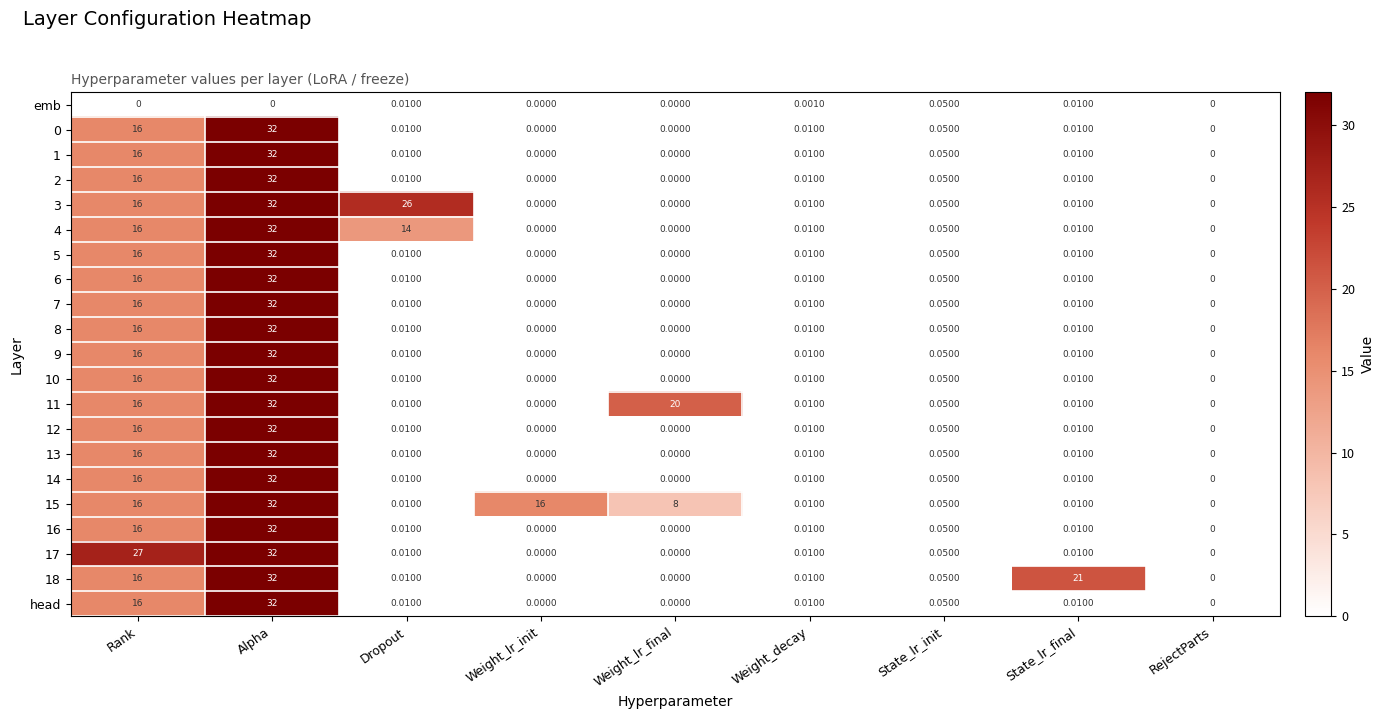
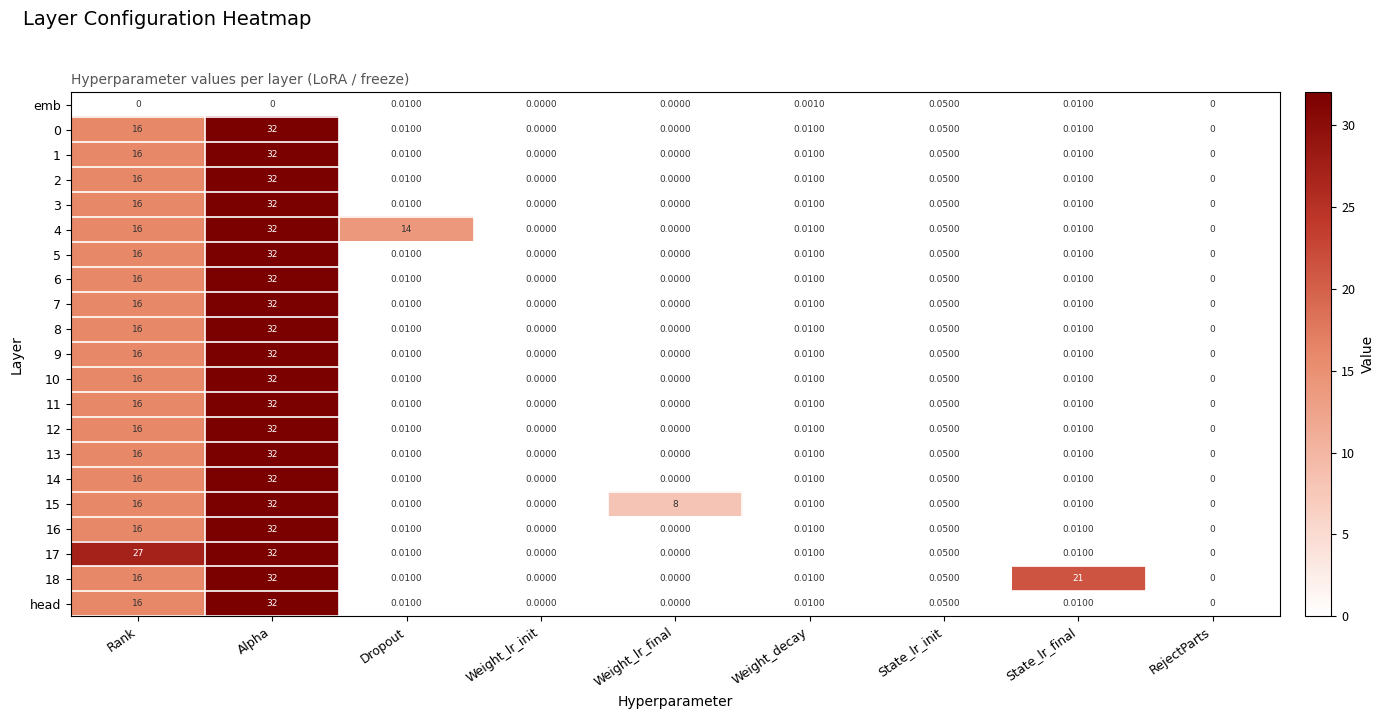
3, Dropout: 26 -> 0.0100
11, Weight_lr_final: 20 -> 0.0000
15, Weight_lr_init: 16 -> 0.0000
